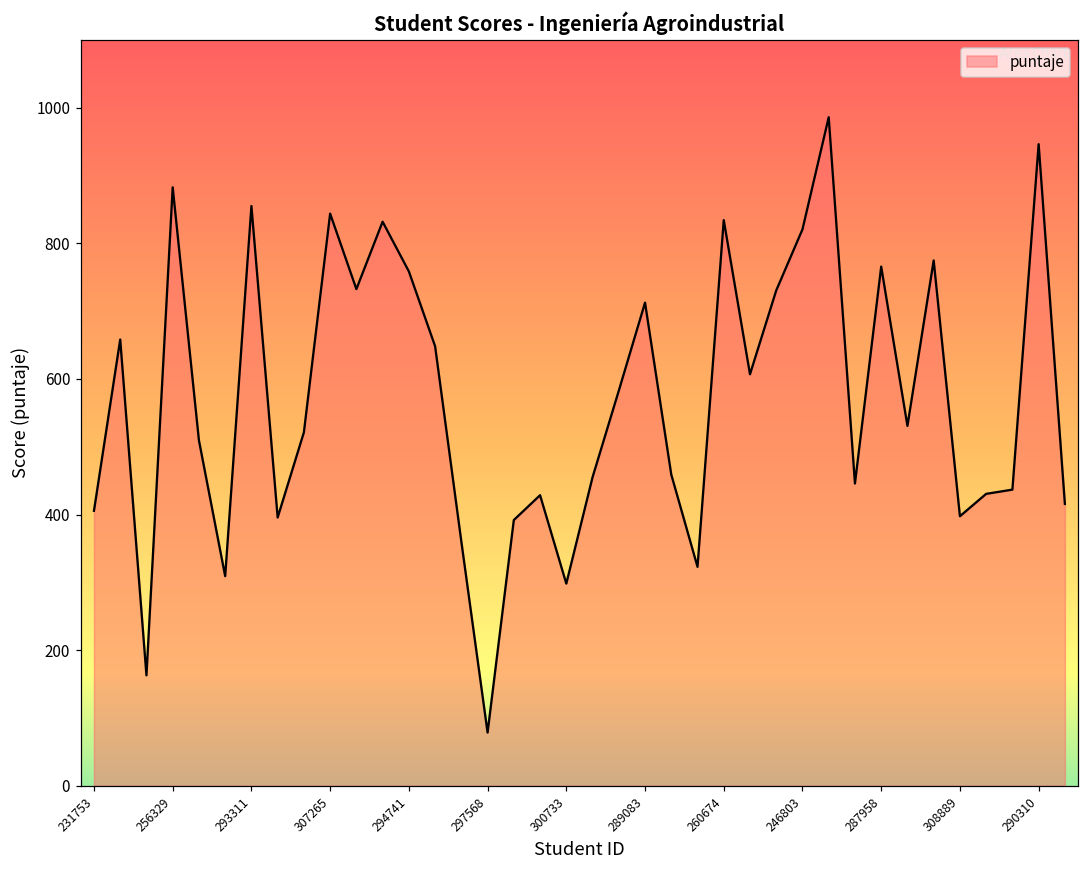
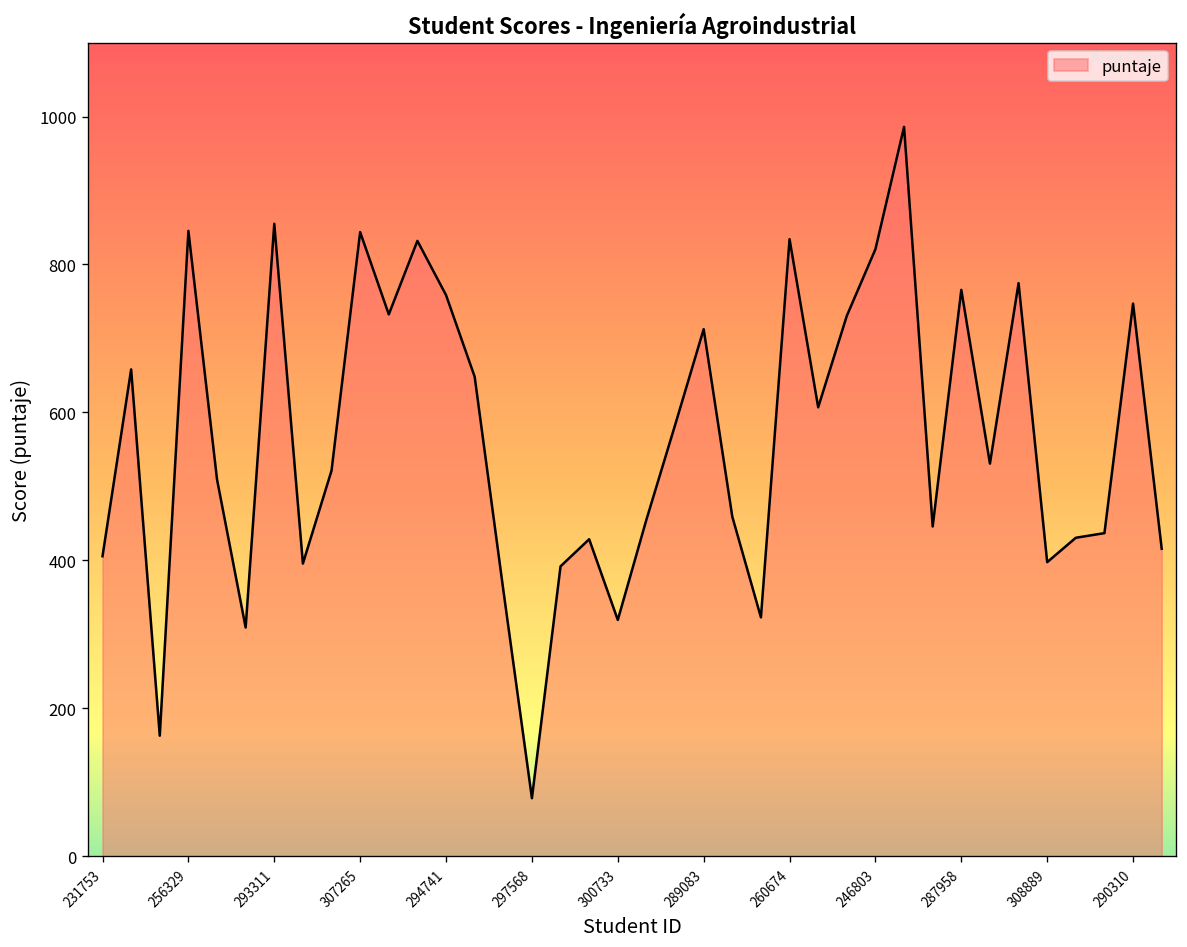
256329: 880 -> 850
300733: 300 -> 320
290310: 950 -> 750
